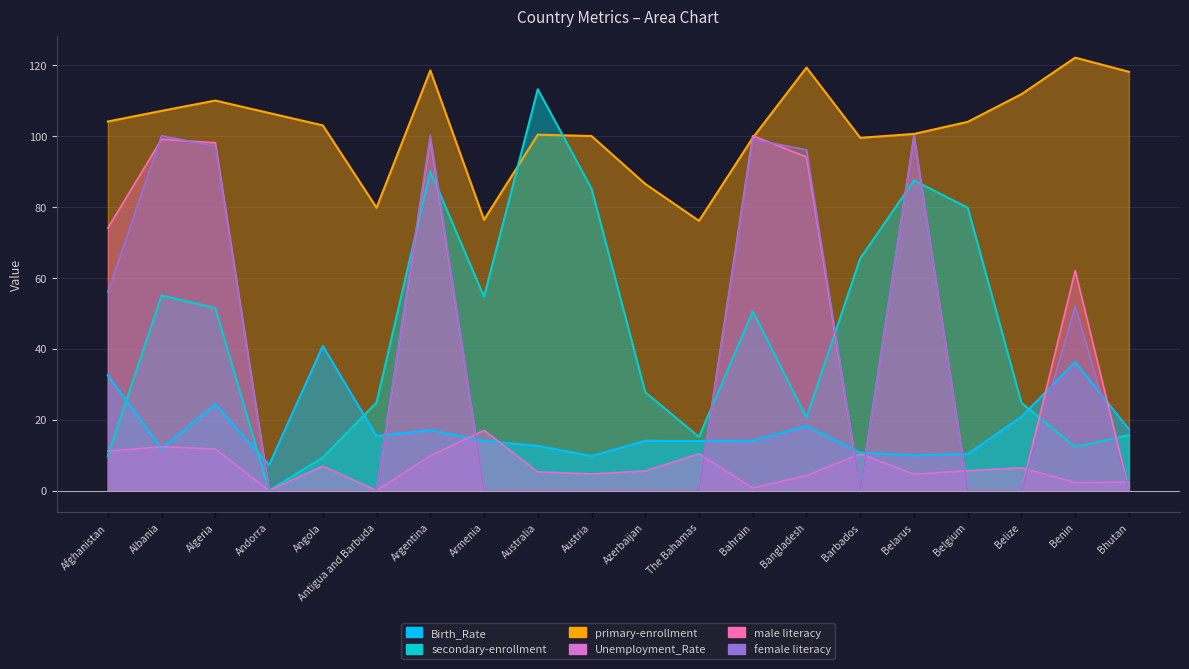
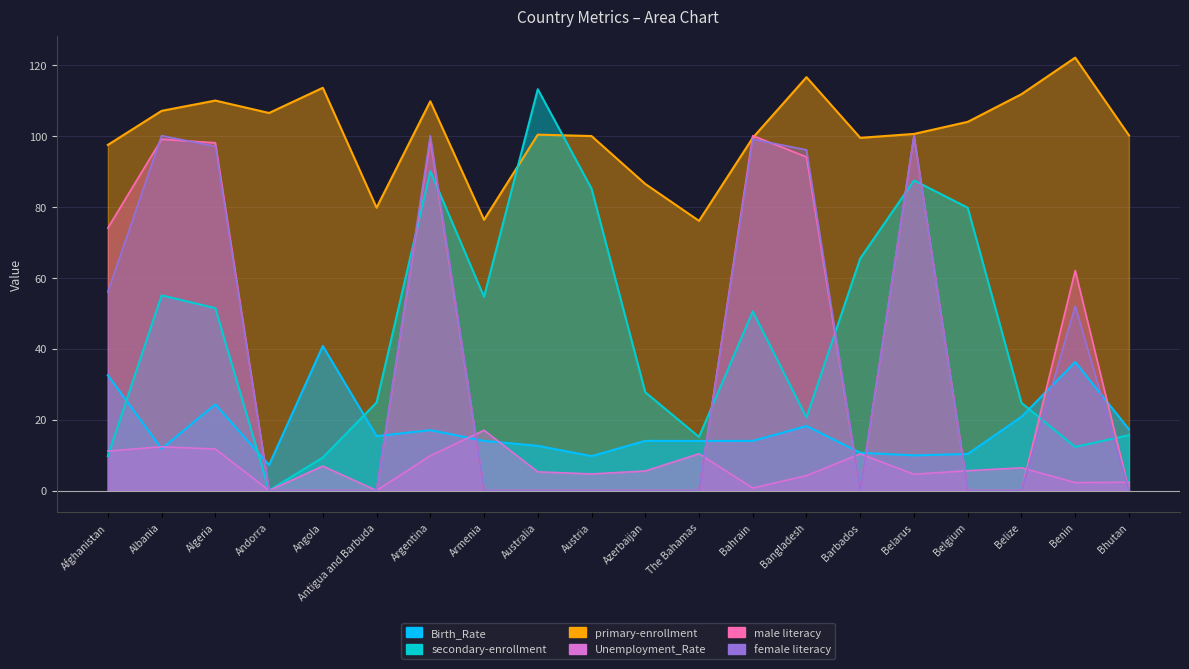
primary-enrollment, Afghanistan: 104 -> 97
primary-enrollment, Angola: 103 -> 114
primary-enrollment, Argentina: 118 -> 110
primary-enrollment, Bangladesh: 119 -> 117
primary-enrollment, Bhutan: 118 -> 100
